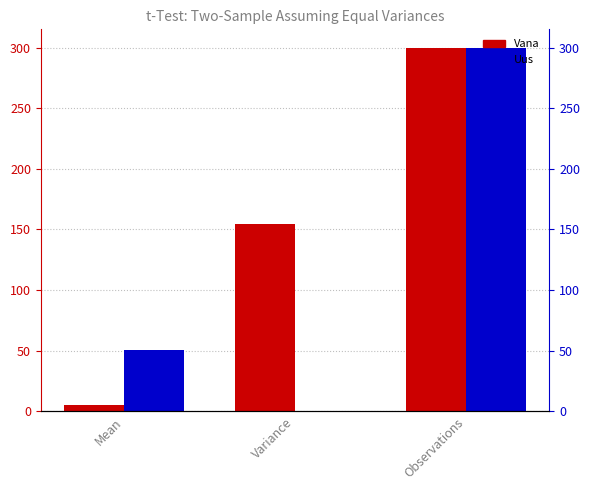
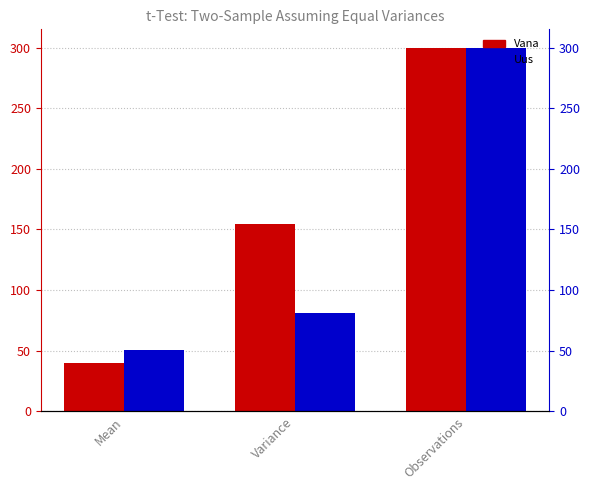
Vana, Mean: 5 -> 40
Uus, Variance: 0 -> 81
